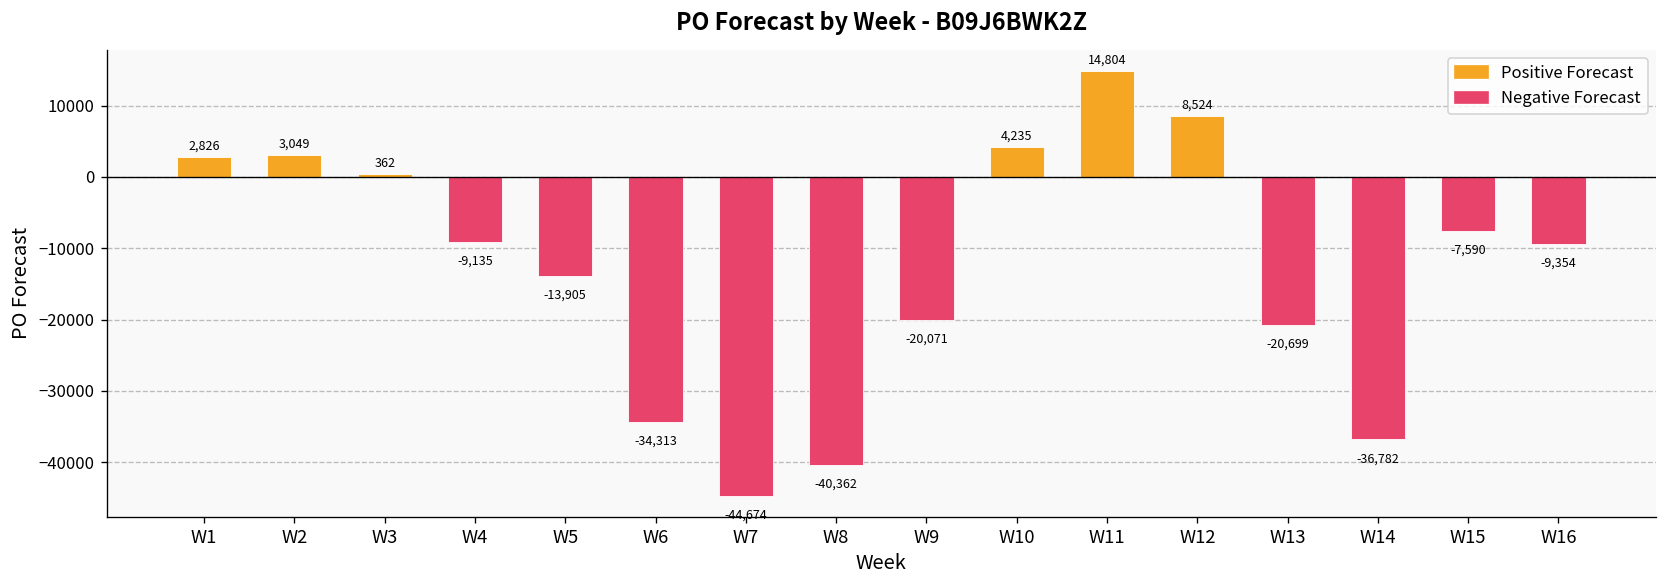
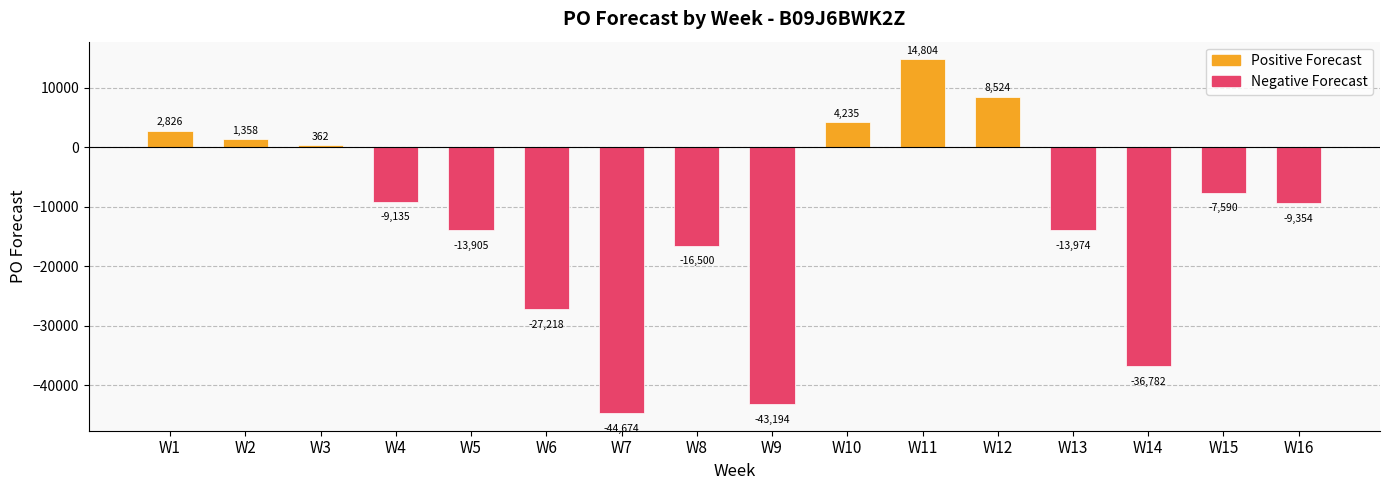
W2: 3,049 -> 1,358
W6: -34,313 -> -27,218
W8: -40,362 -> -16,500
W9: -20,071 -> -43,194
W13: -20,699 -> -13,974
